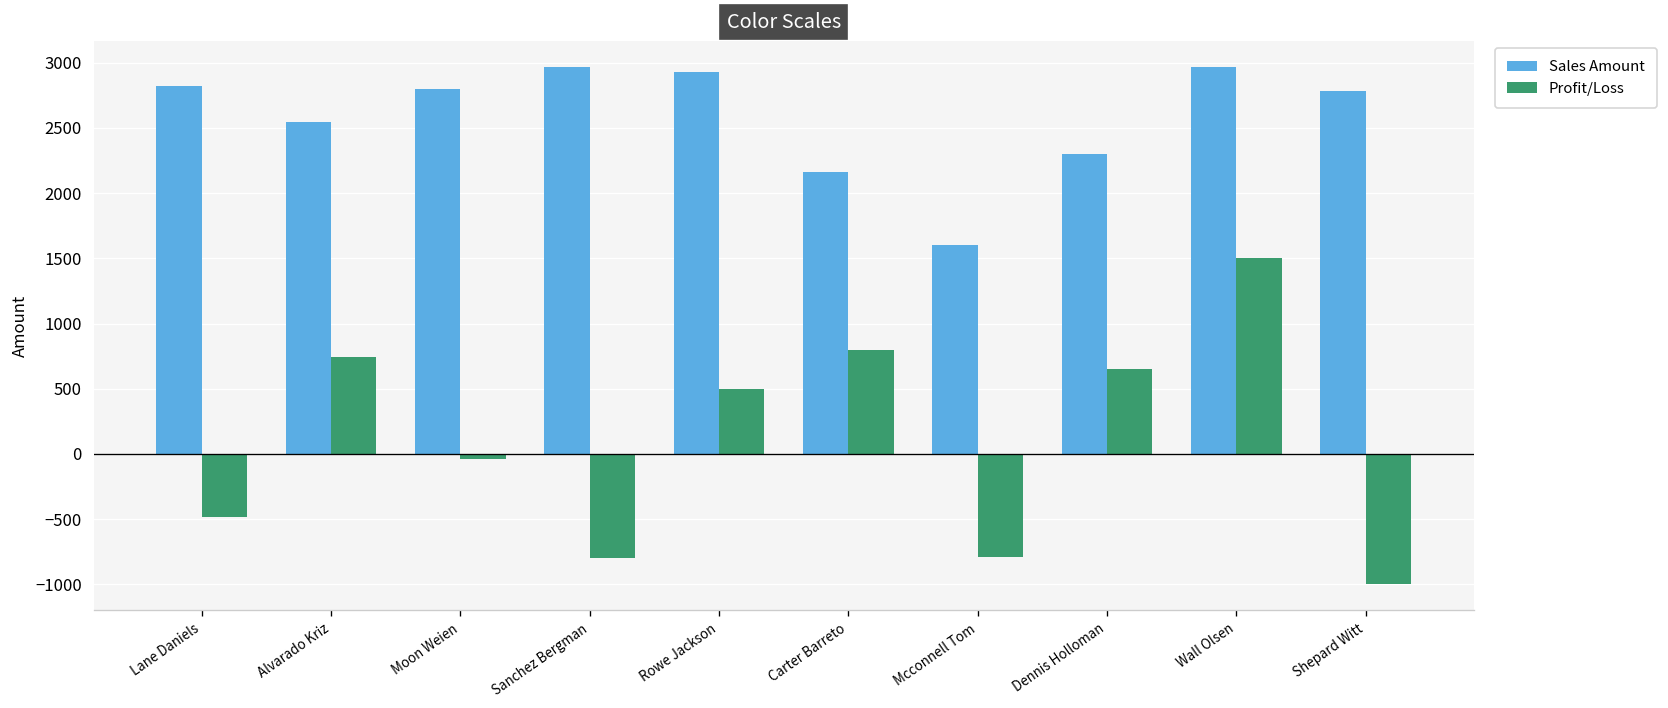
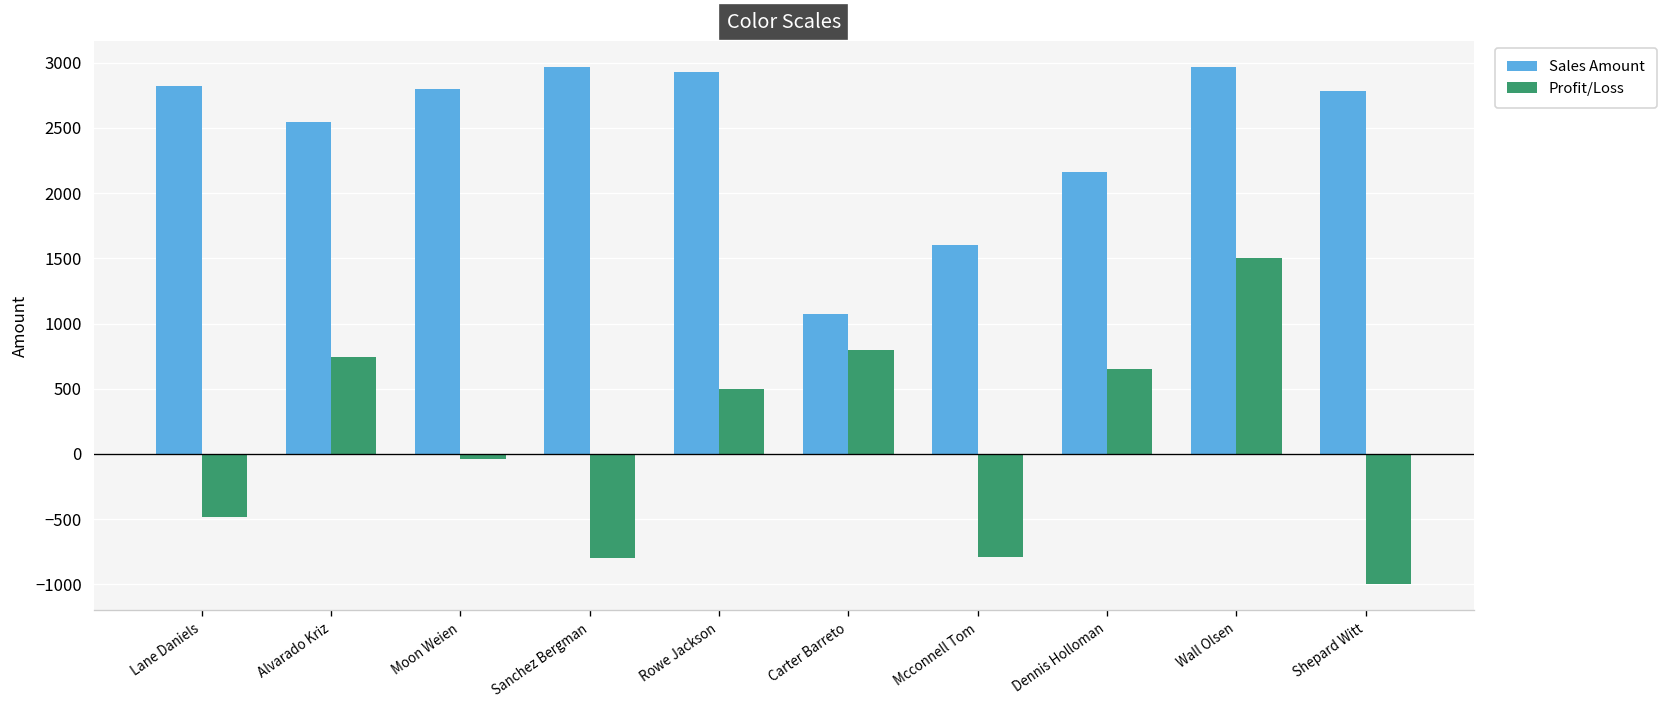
Sales Amount, Carter Barreto: 2160 -> 1070
Sales Amount, Dennis Holloman: 2300 -> 2170
